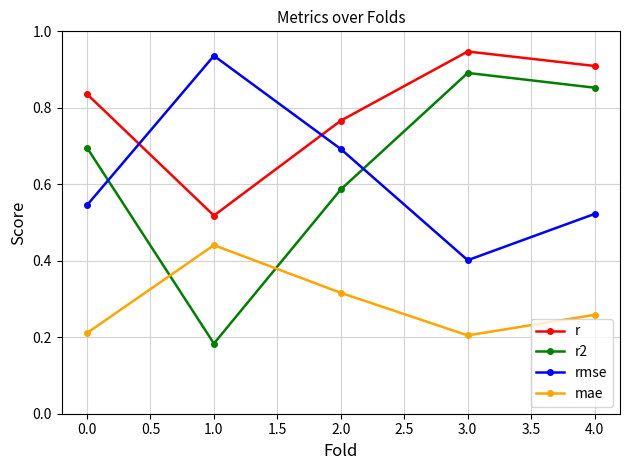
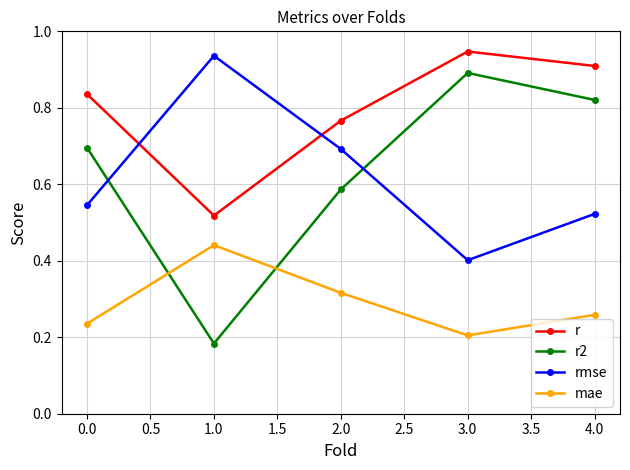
mae, 0.0: 0.21 -> 0.24
r2, 4.0: 0.85 -> 0.82
